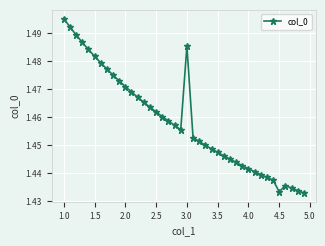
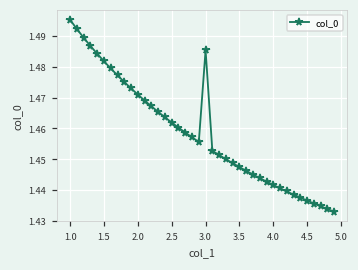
4.5: 1.433 -> 1.437
